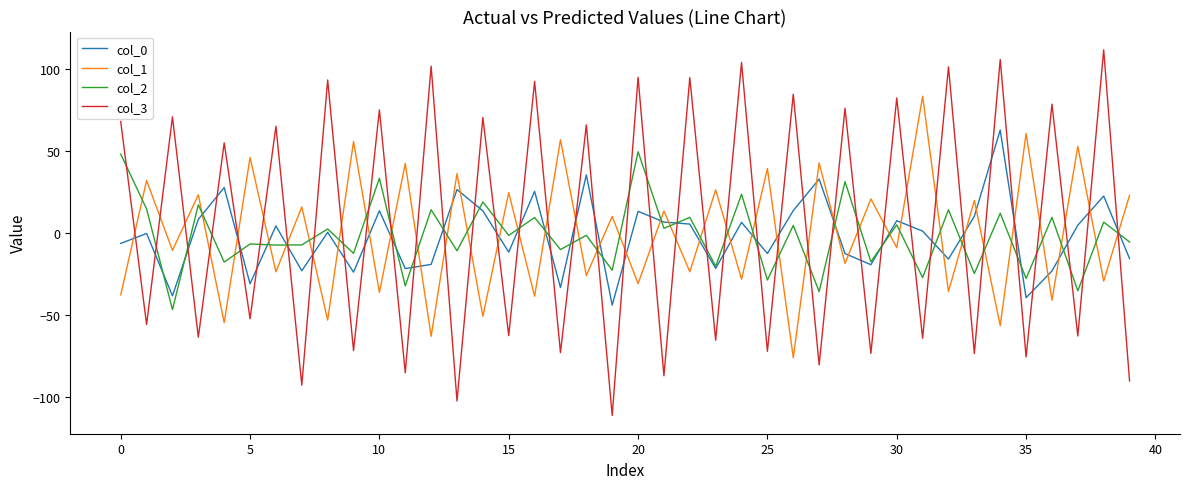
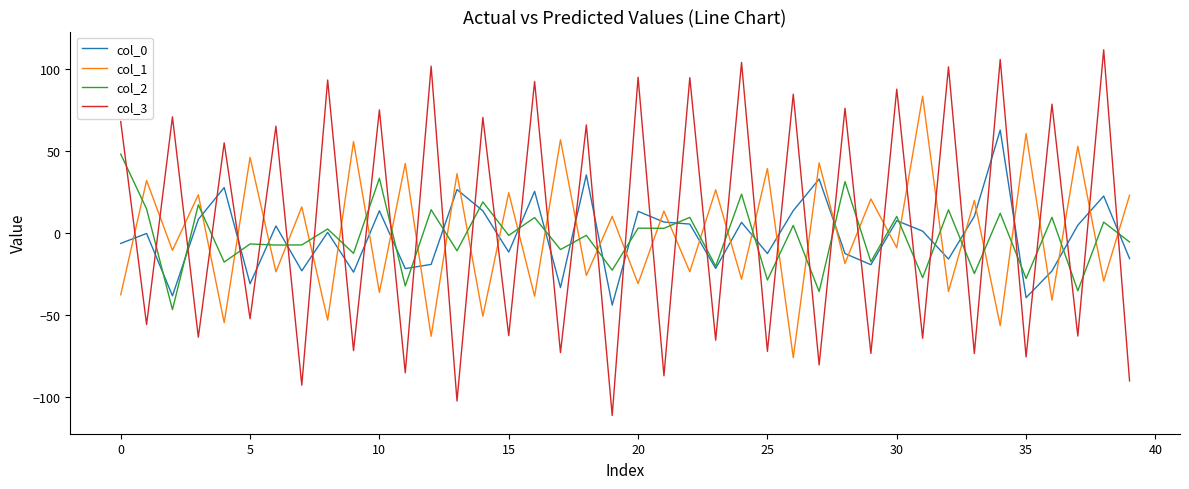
col_2, 20: 49 -> 3
col_2, 30: 5 -> 10
col_3, 30: 82 -> 88
